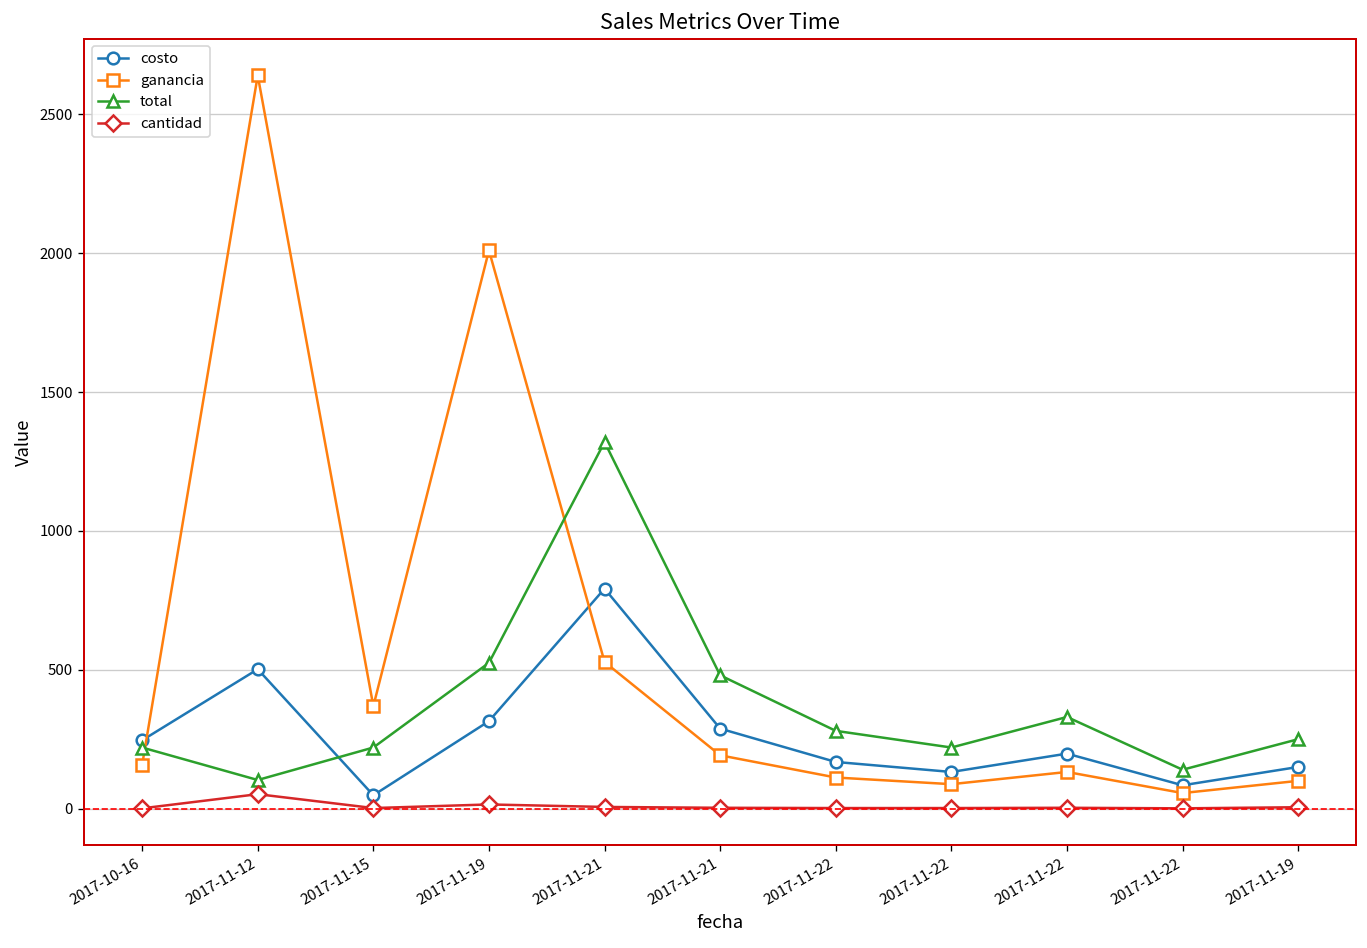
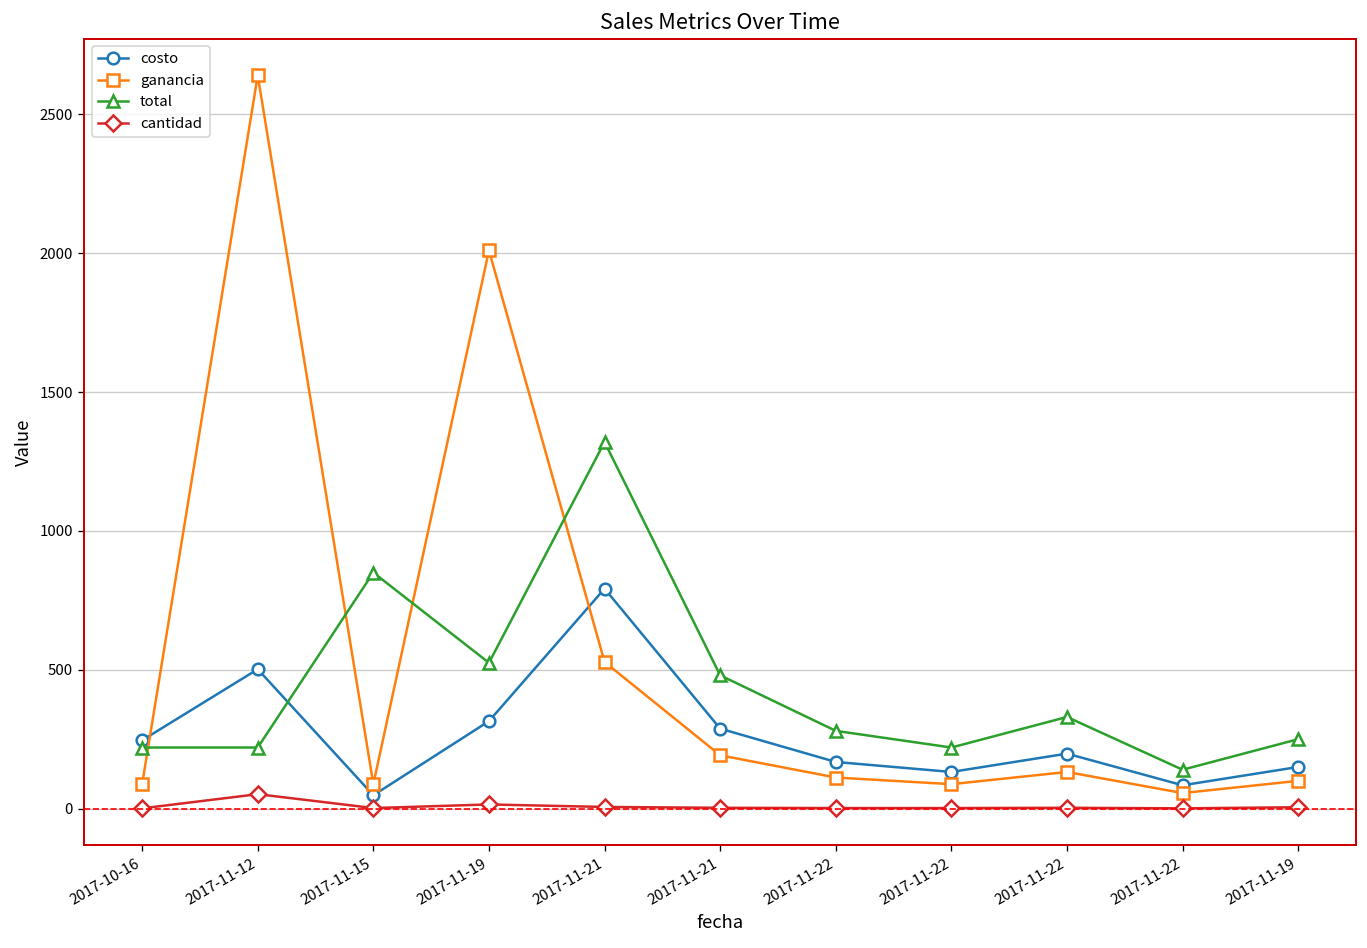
ganancia, 2017-10-16: 160 -> 90
total, 2017-11-12: 100 -> 220
ganancia, 2017-11-15: 370 -> 90
total, 2017-11-15: 220 -> 850
